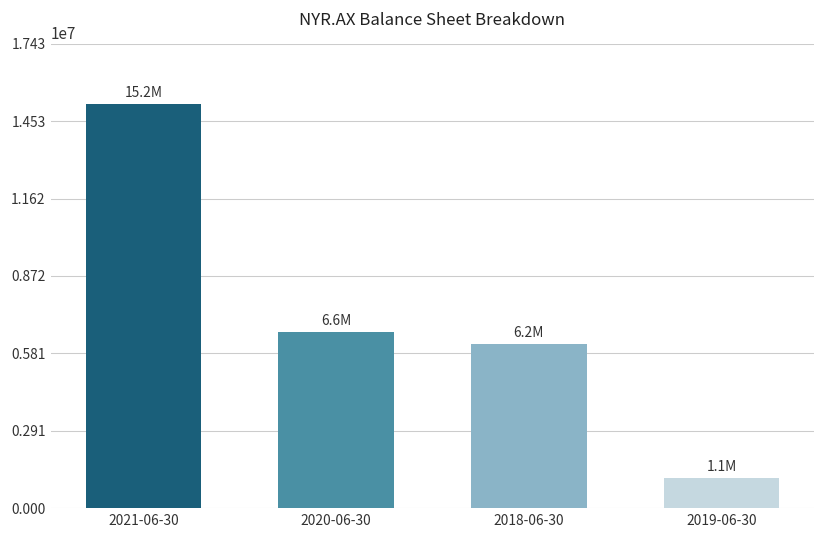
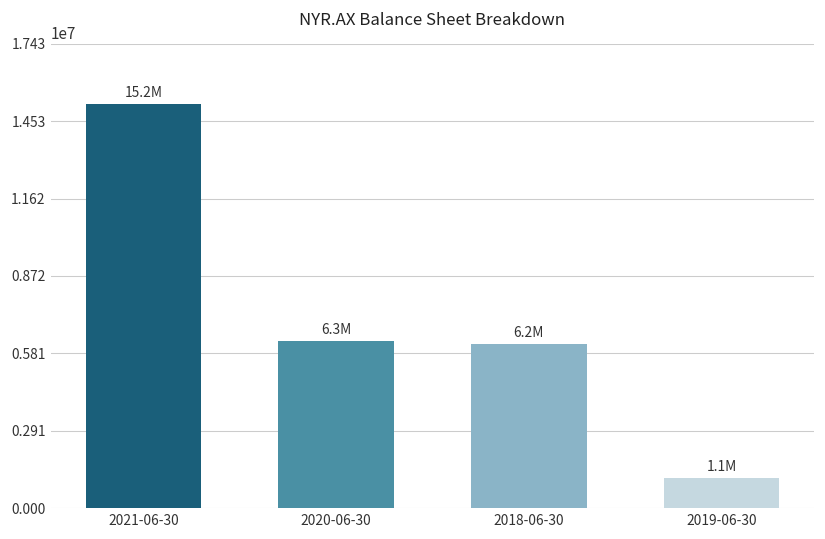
2020-06-30: 6.6M -> 6.3M
